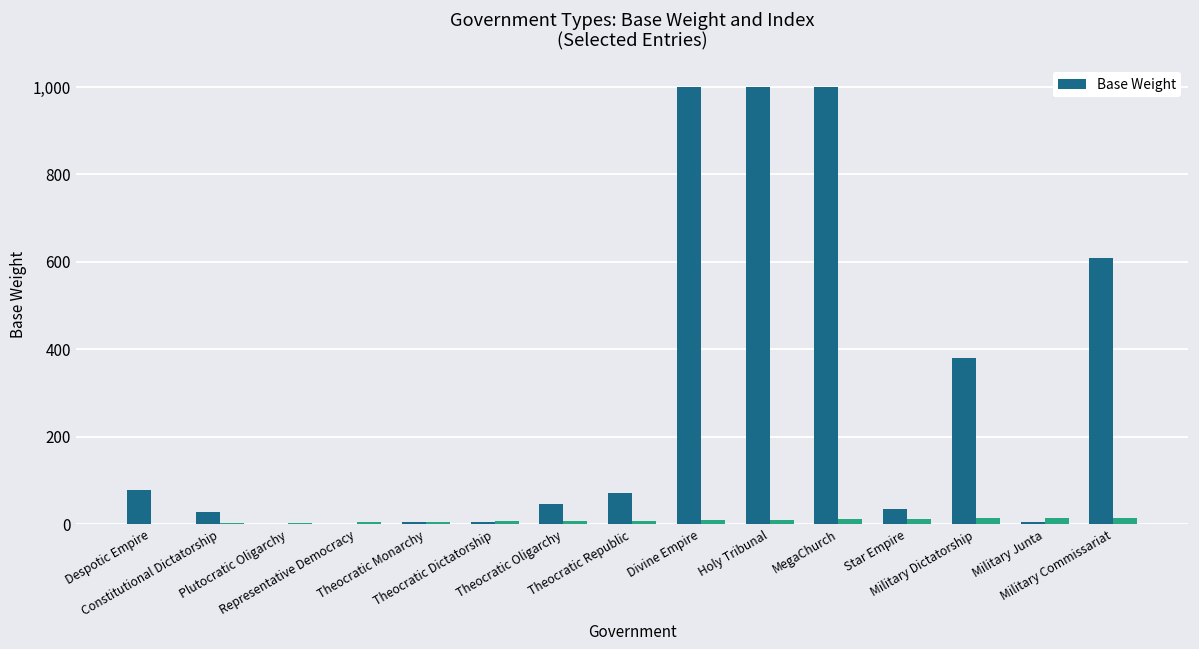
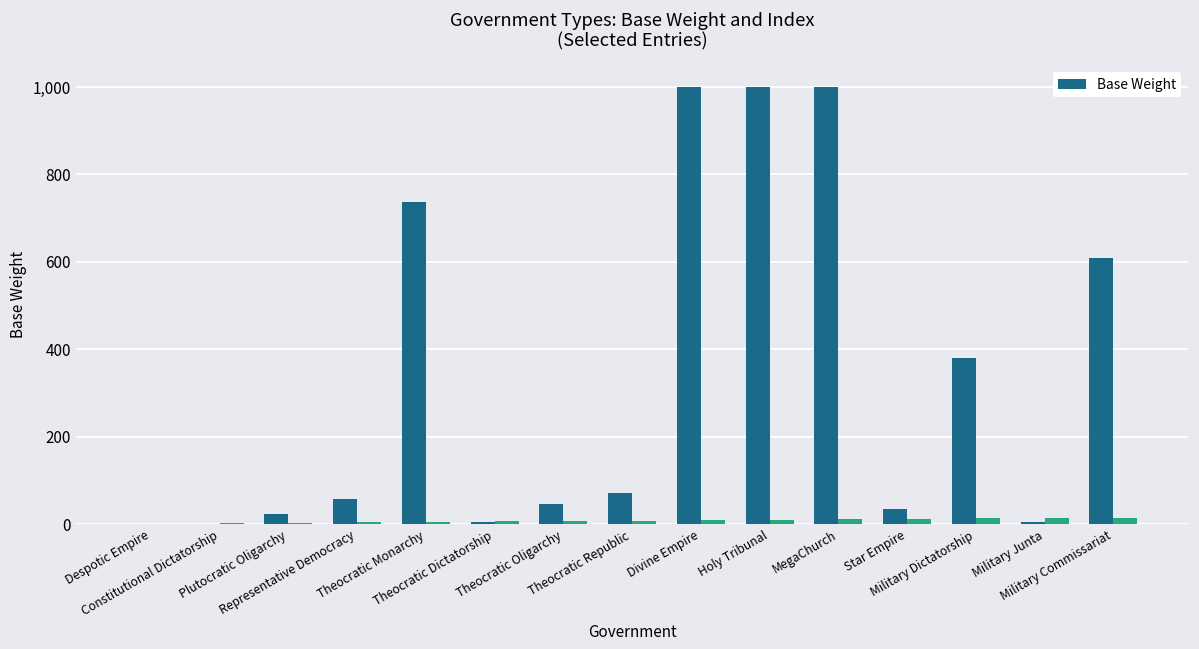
Base Weight, Despotic Empire: 80 -> 0
Base Weight, Constitutional Dictatorship: 30 -> 0
Base Weight, Plutocratic Oligarchy: 0 -> 20
Base Weight, Representative Democracy: 0 -> 60
Base Weight, Theocratic Monarchy: 10 -> 740
